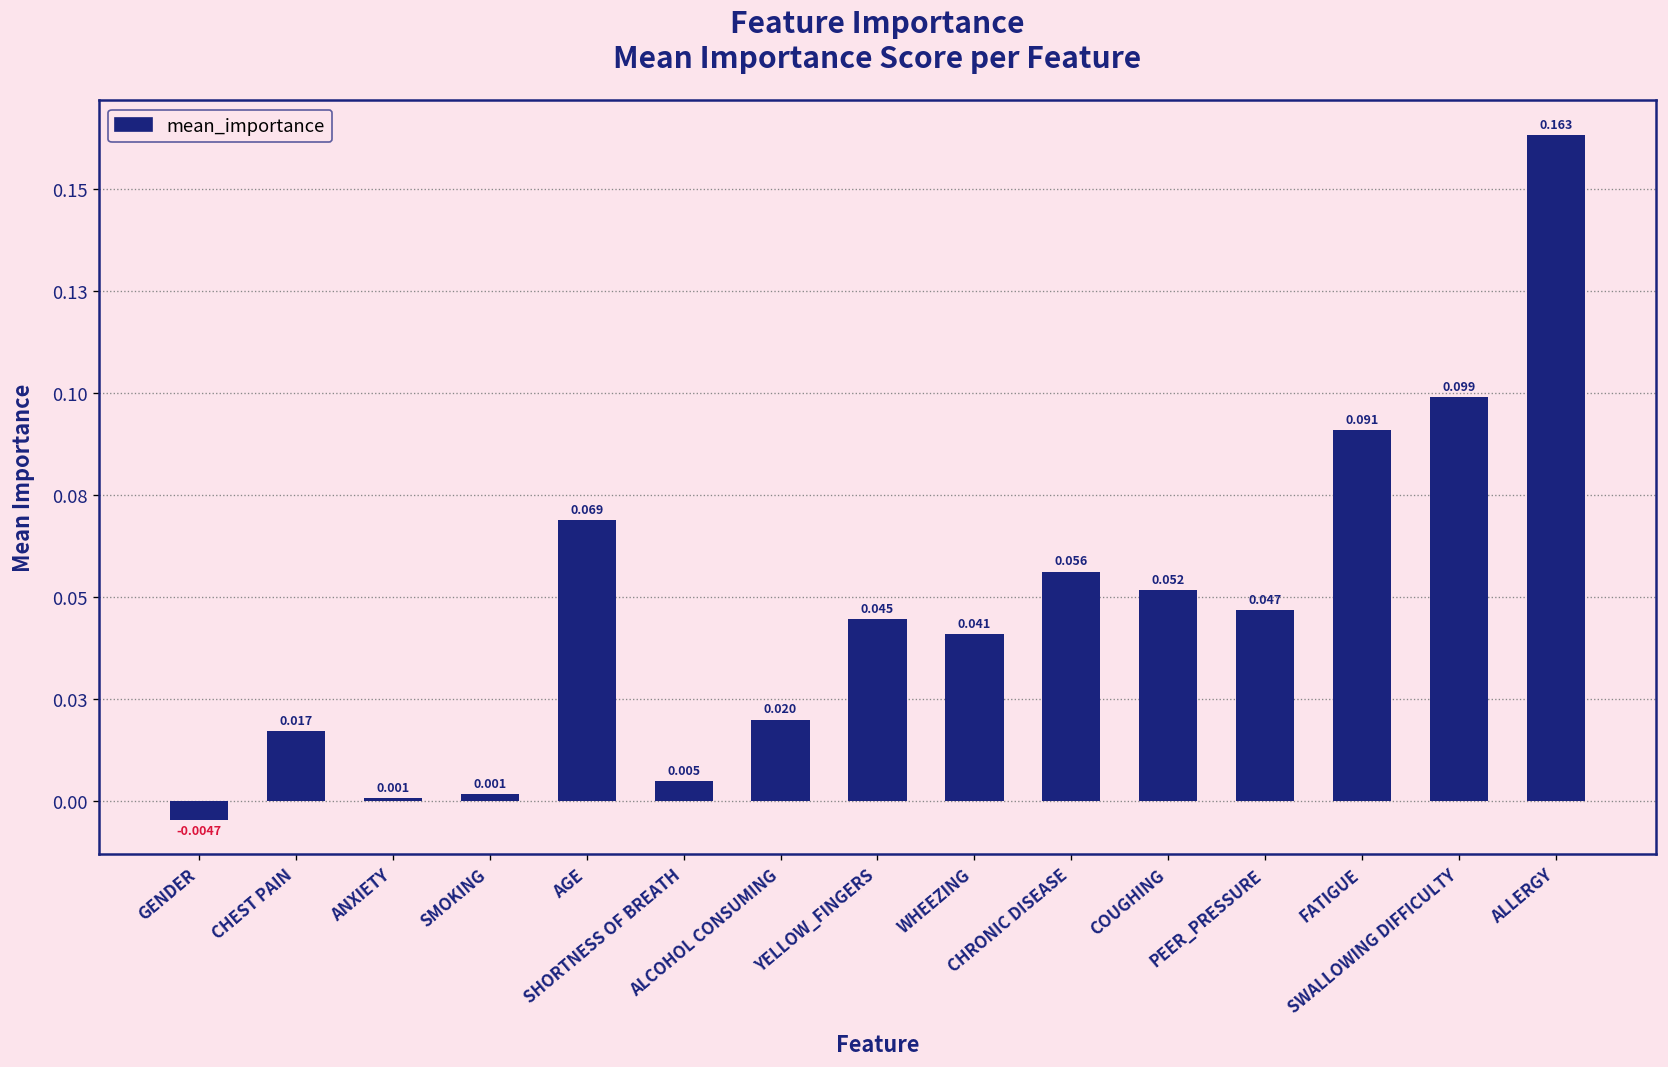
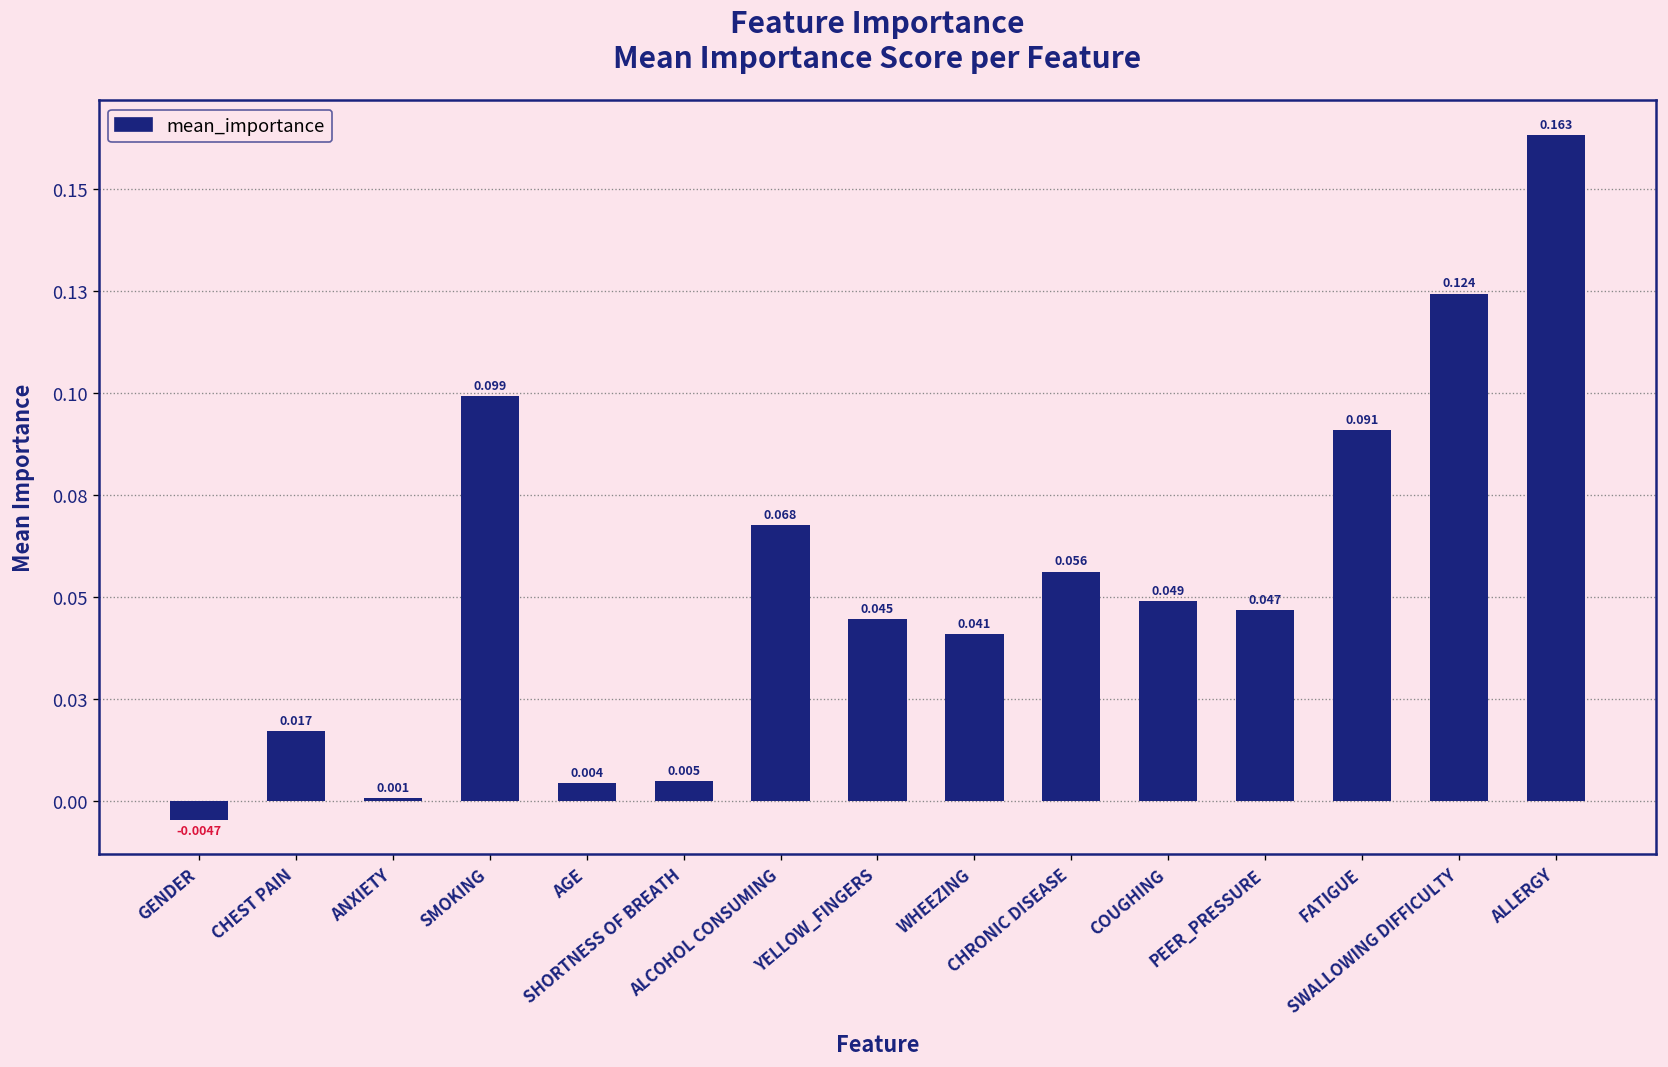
SMOKING: 0.001 -> 0.099
AGE: 0.069 -> 0.004
ALCOHOL CONSUMING: 0.020 -> 0.068
COUGHING: 0.052 -> 0.049
SWALLOWING DIFFICULTY: 0.099 -> 0.124
